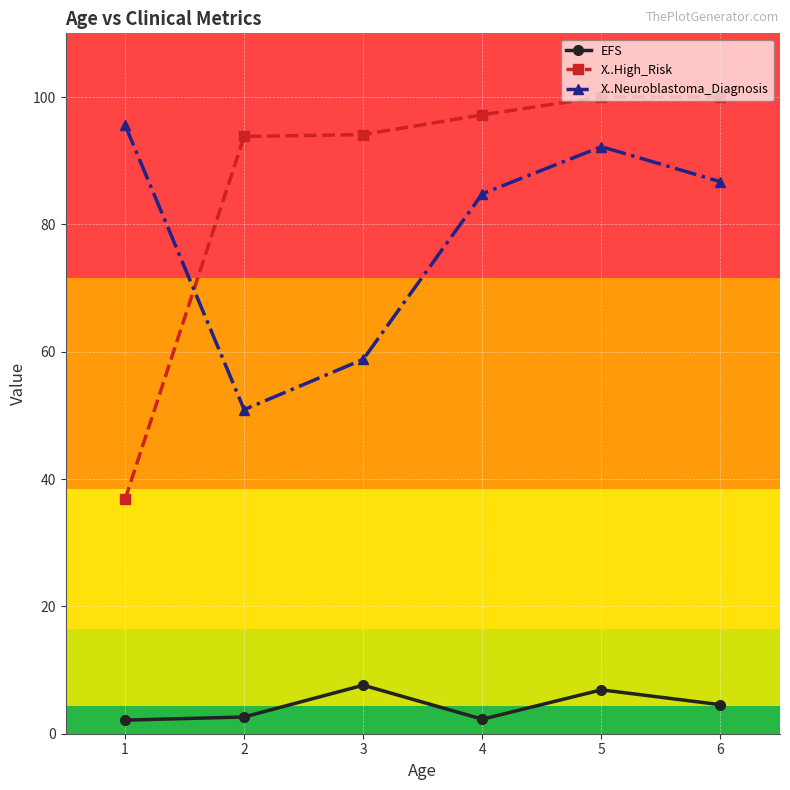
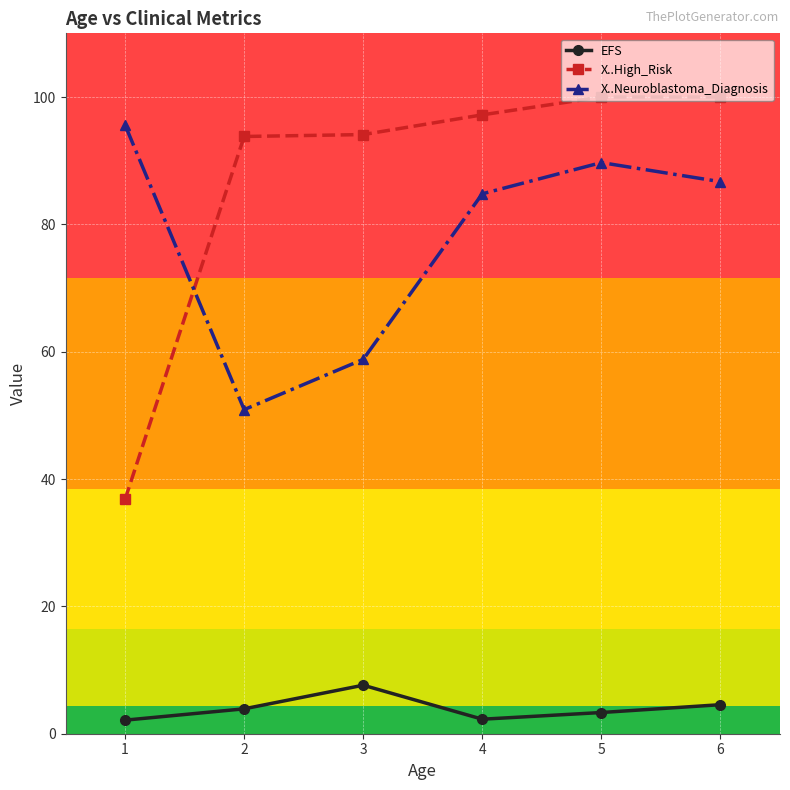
EFS, 2: 3 -> 4
EFS, 5: 7 -> 3
X..Neuroblastoma_Diagnosis, 5: 92 -> 90
